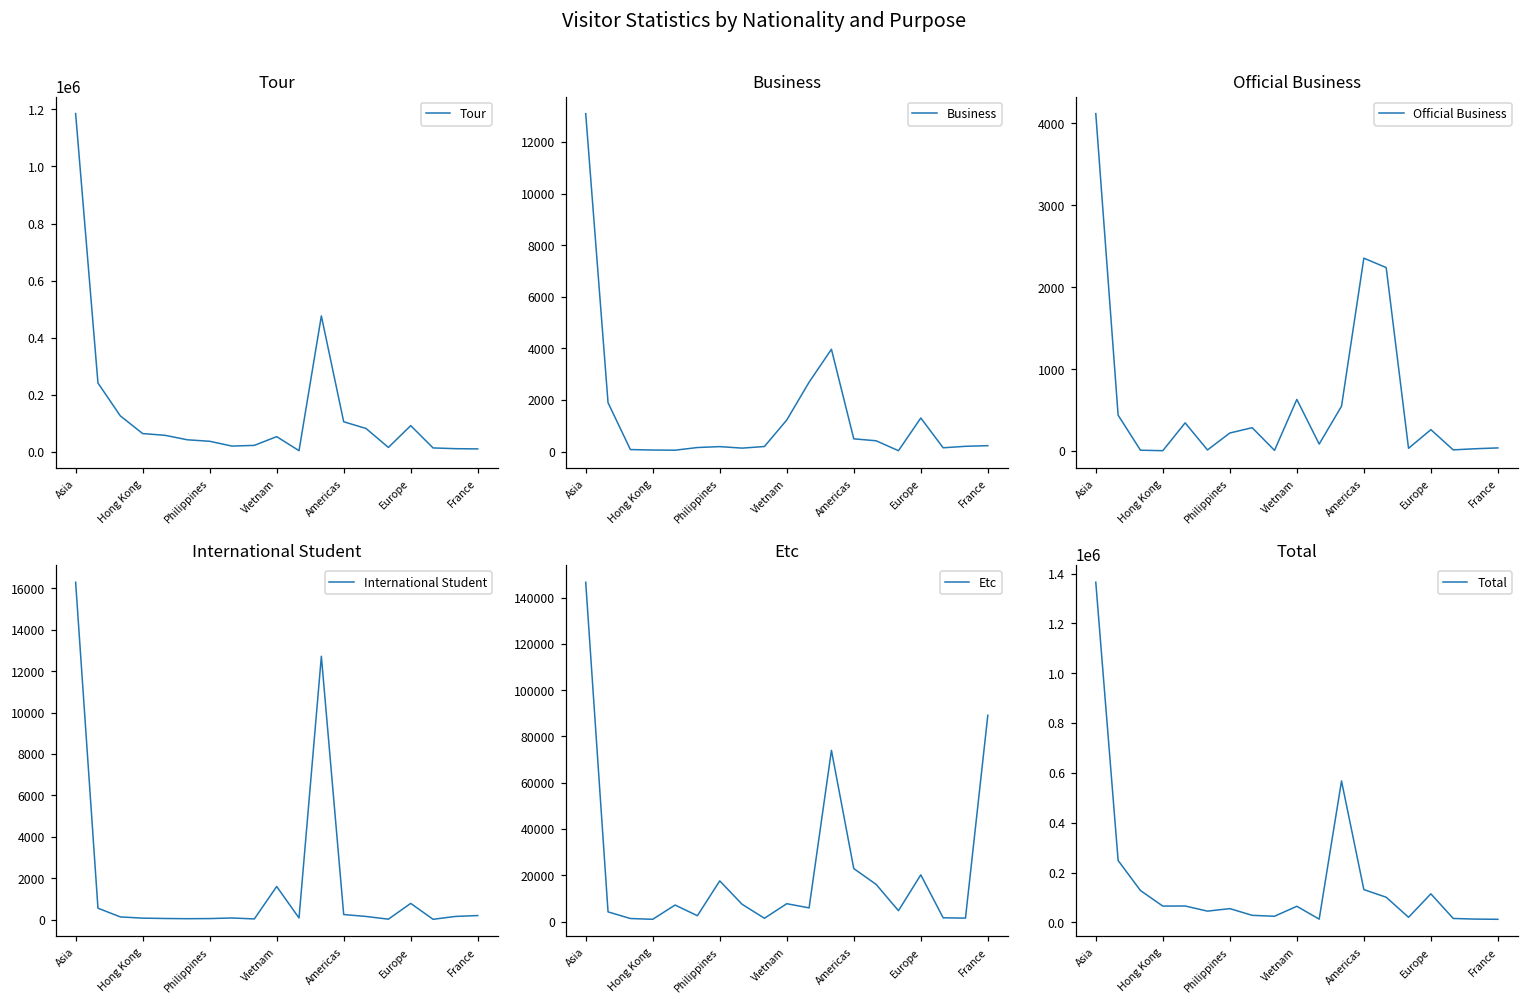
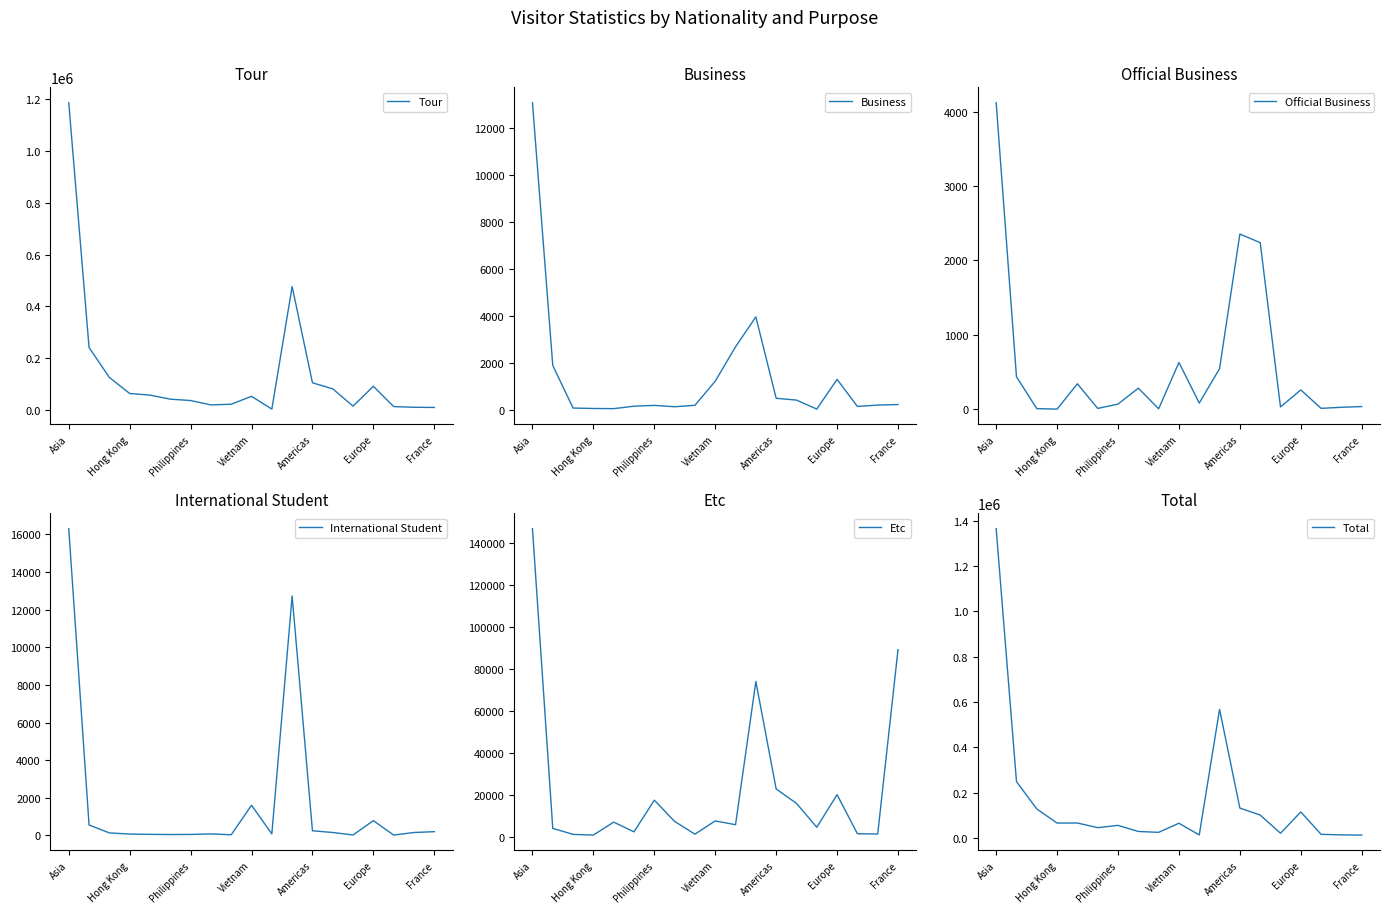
Official Business, Philippines: 200 -> 100
